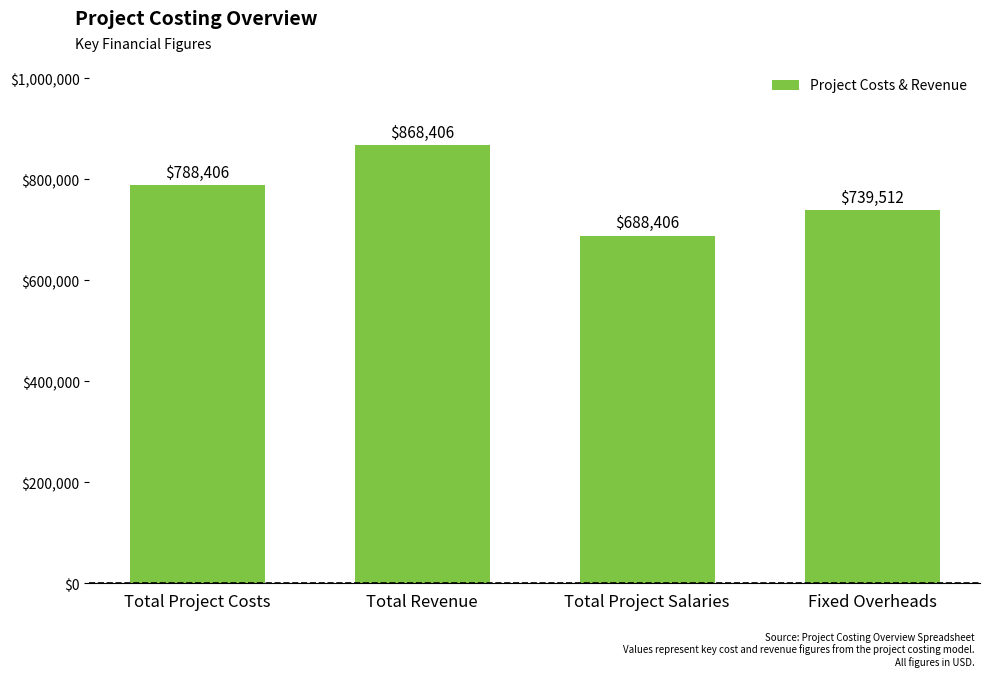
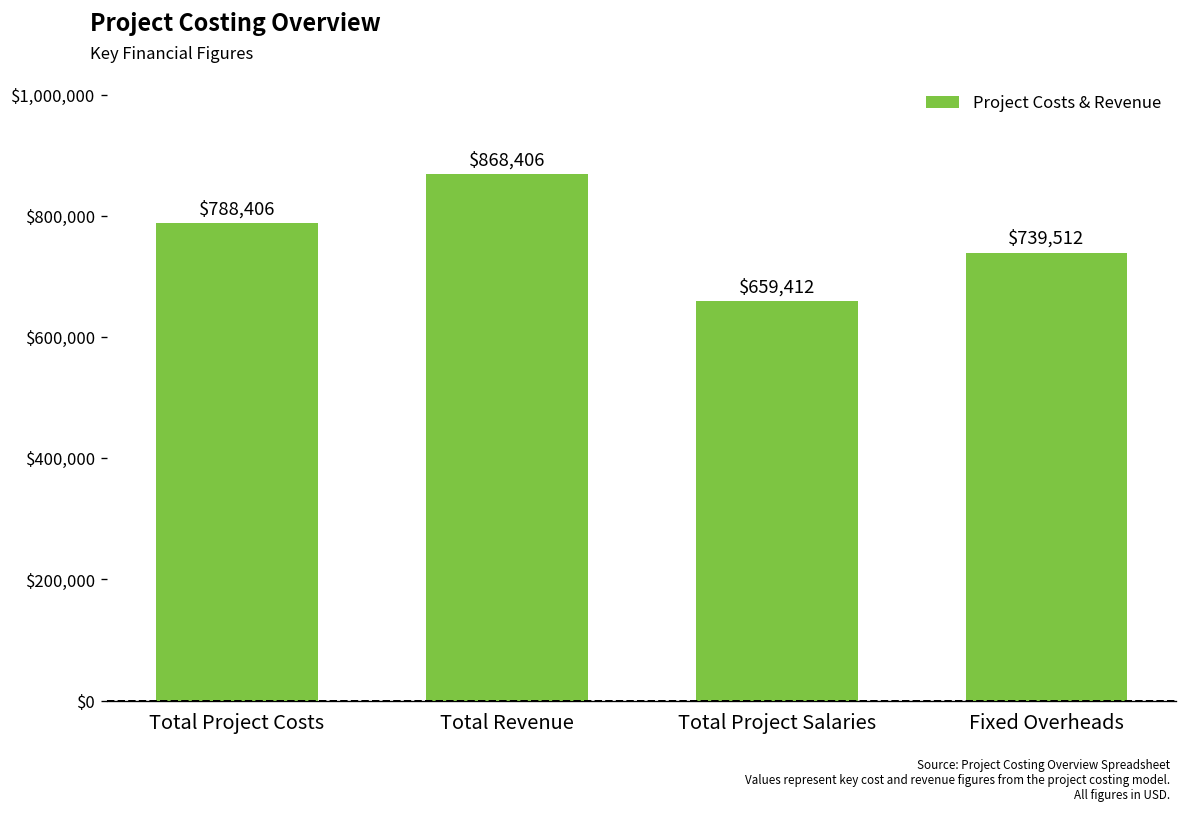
Total Project Salaries: $688,406 -> $659,412
